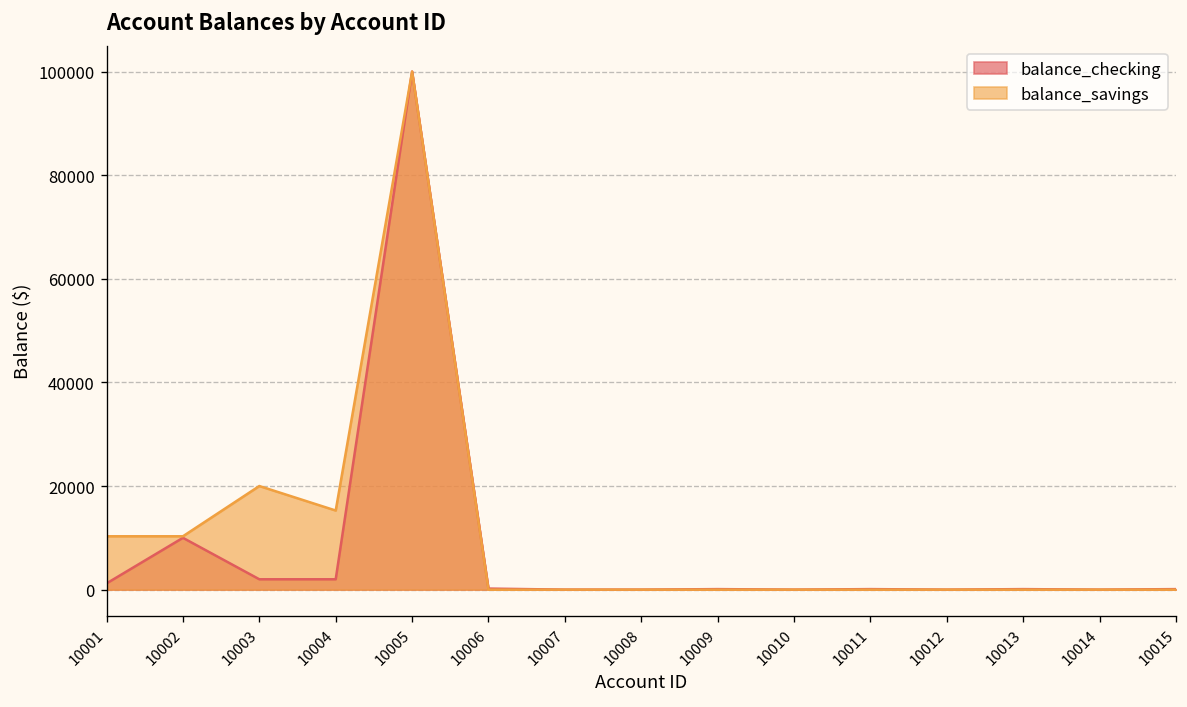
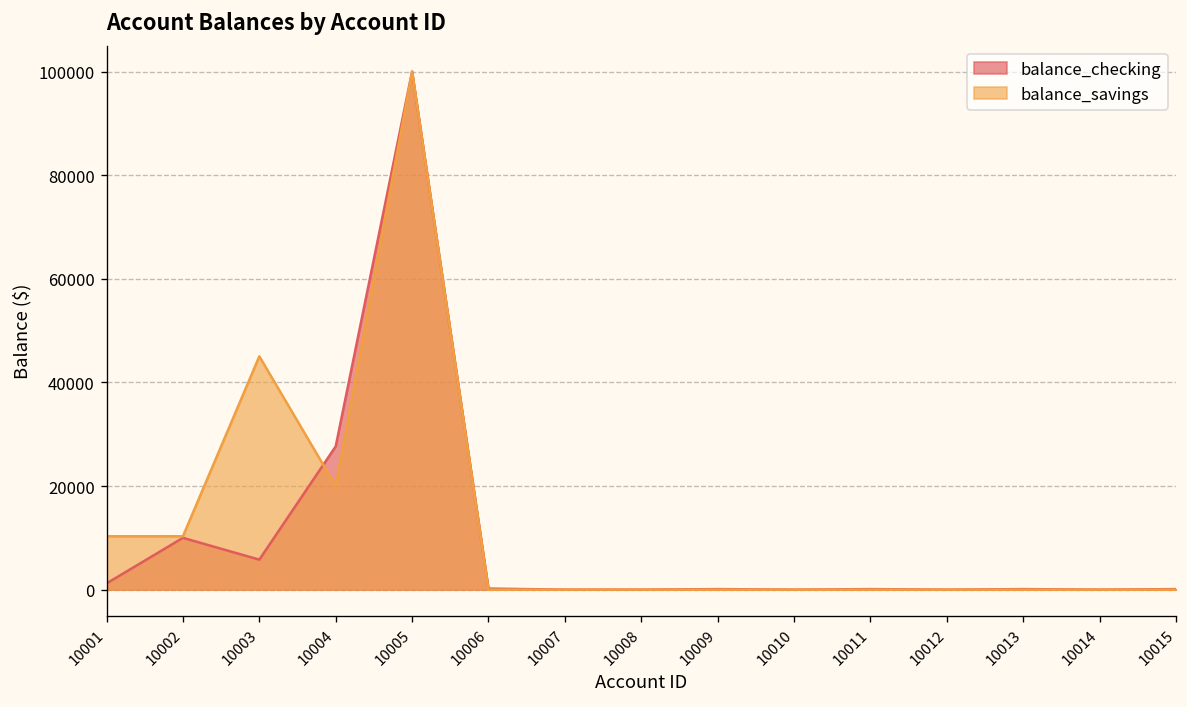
balance_checking, 10003: 2000 -> 6000
balance_savings, 10003: 20000 -> 45000
balance_checking, 10004: 2000 -> 28000
balance_savings, 10004: 15000 -> 20000
